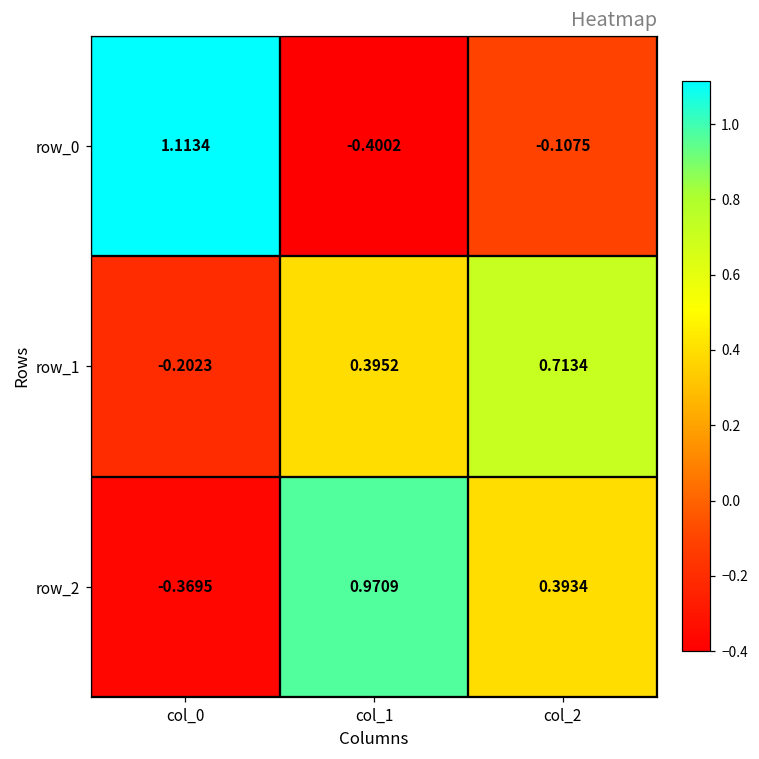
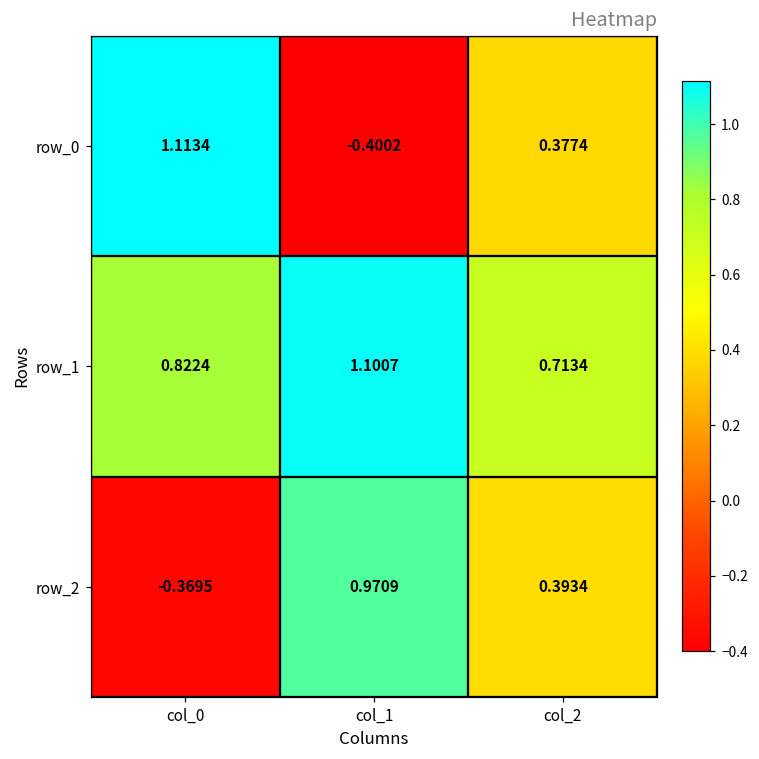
row_0, col_2: -0.1075 -> 0.3774
row_1, col_0: -0.2023 -> 0.8224
row_1, col_1: 0.3952 -> 1.1007
